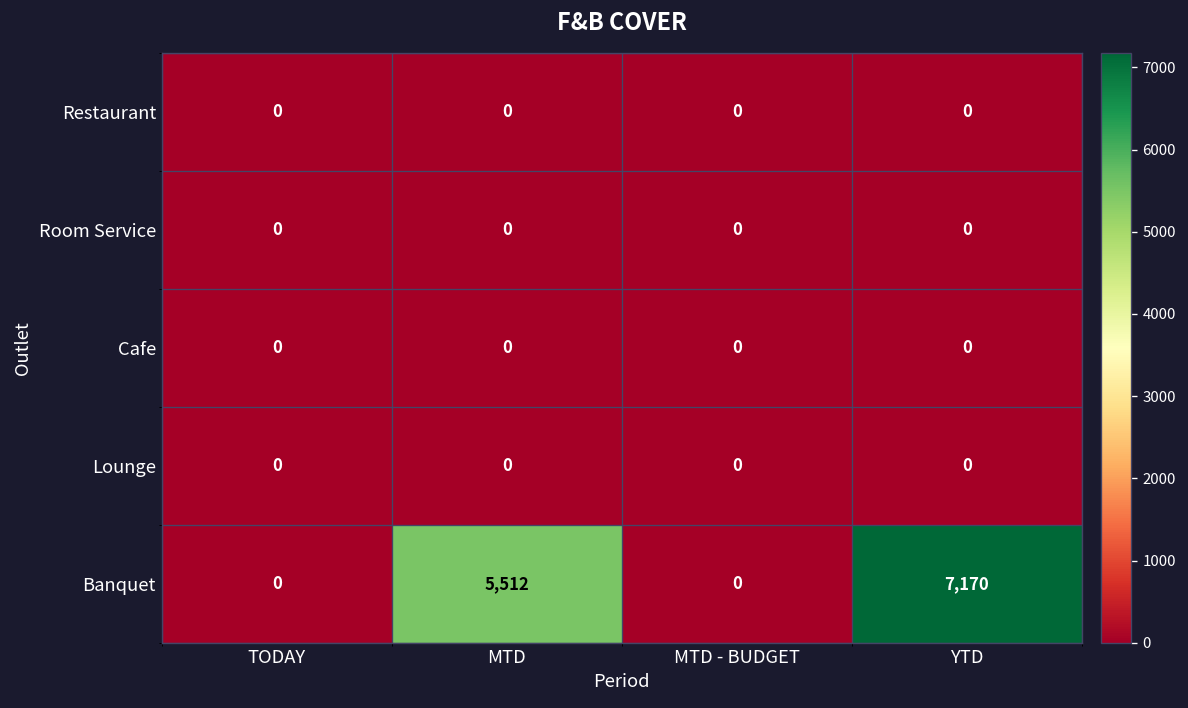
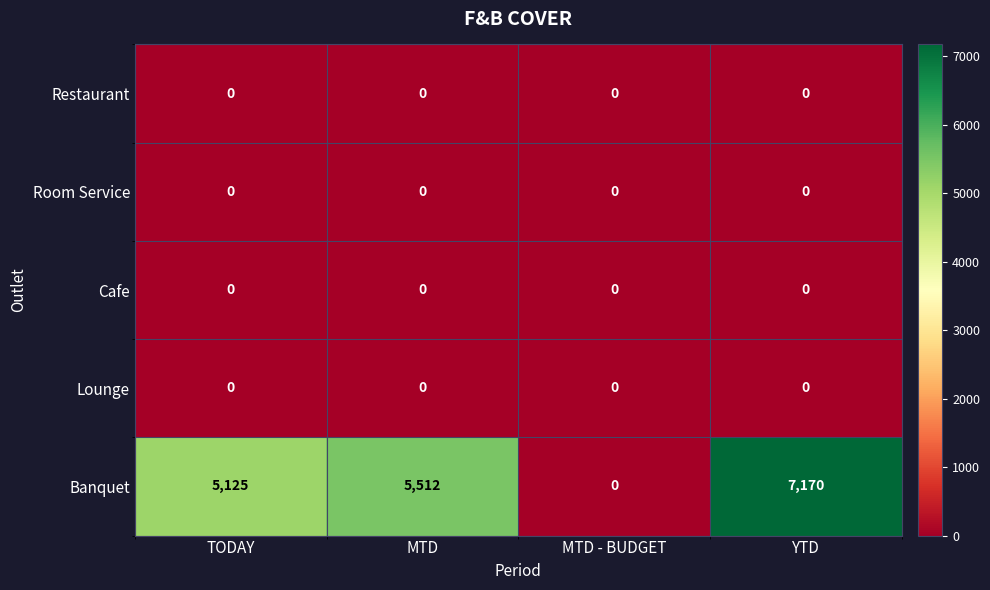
Banquet, TODAY: 0 -> 5,125
